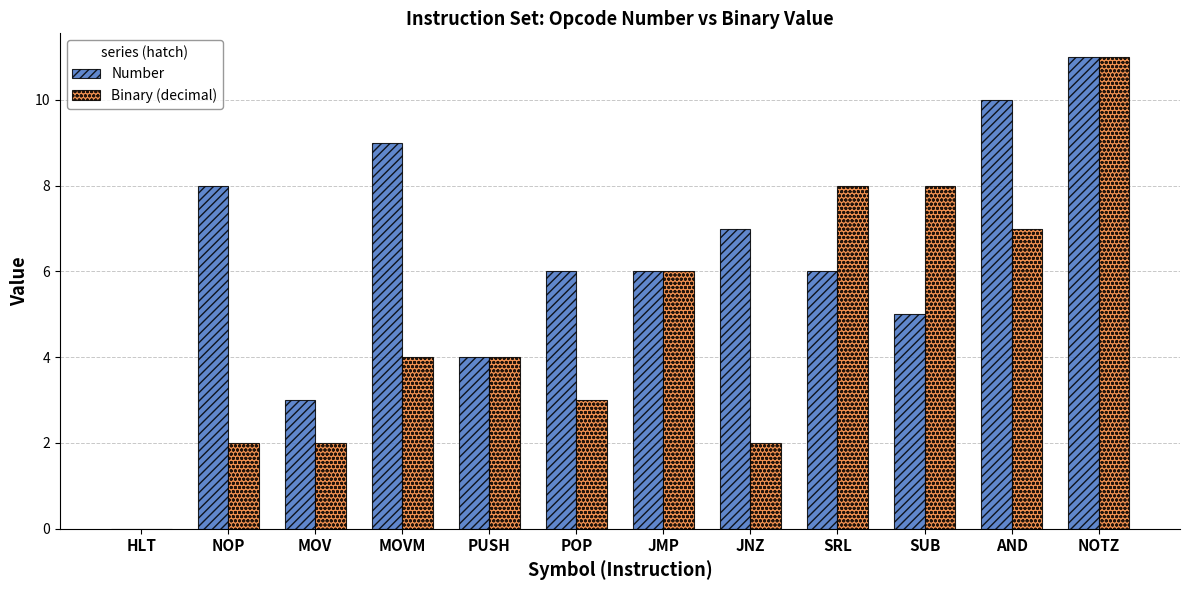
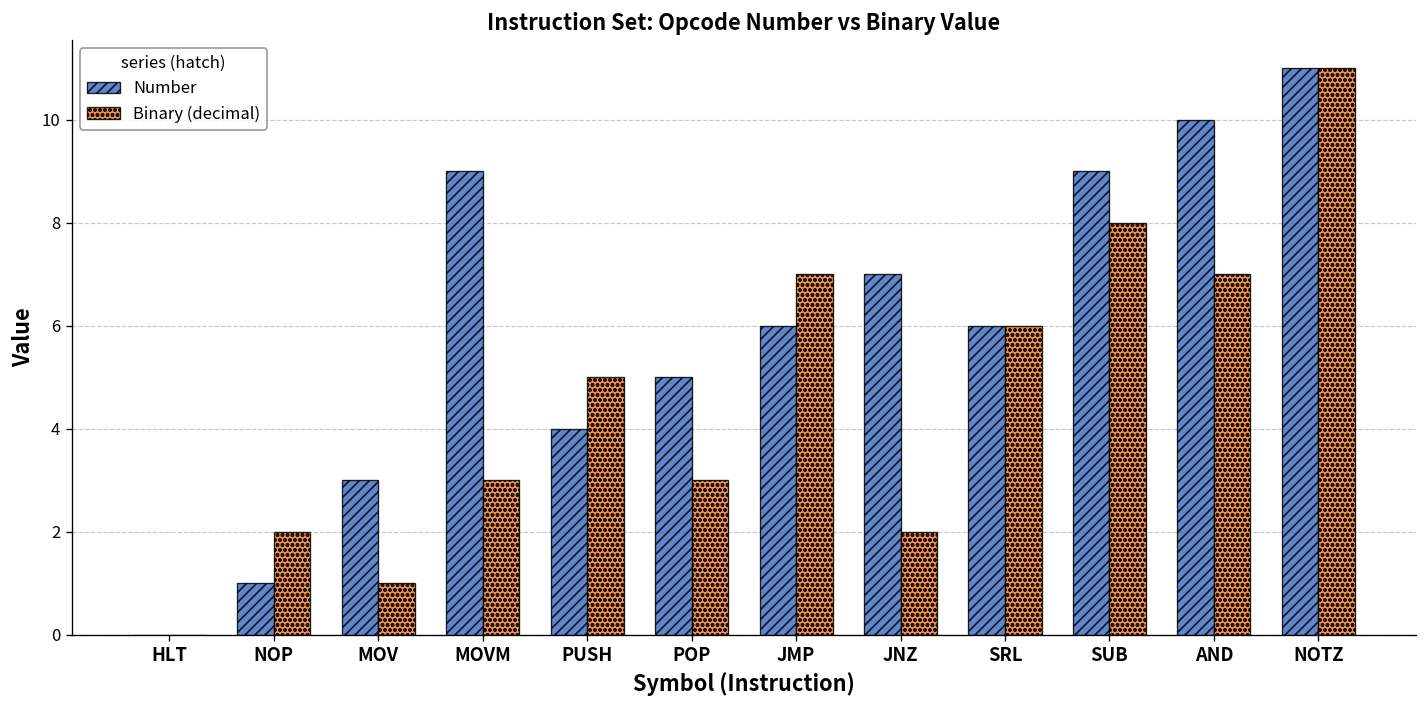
Number, NOP: 8 -> 1
Binary (decimal), MOV: 2 -> 1
Binary (decimal), MOVM: 4 -> 3
Binary (decimal), PUSH: 4 -> 5
Number, POP: 6 -> 5
Binary (decimal), JMP: 6 -> 7
Binary (decimal), SRL: 8 -> 6
Number, SUB: 5 -> 9
